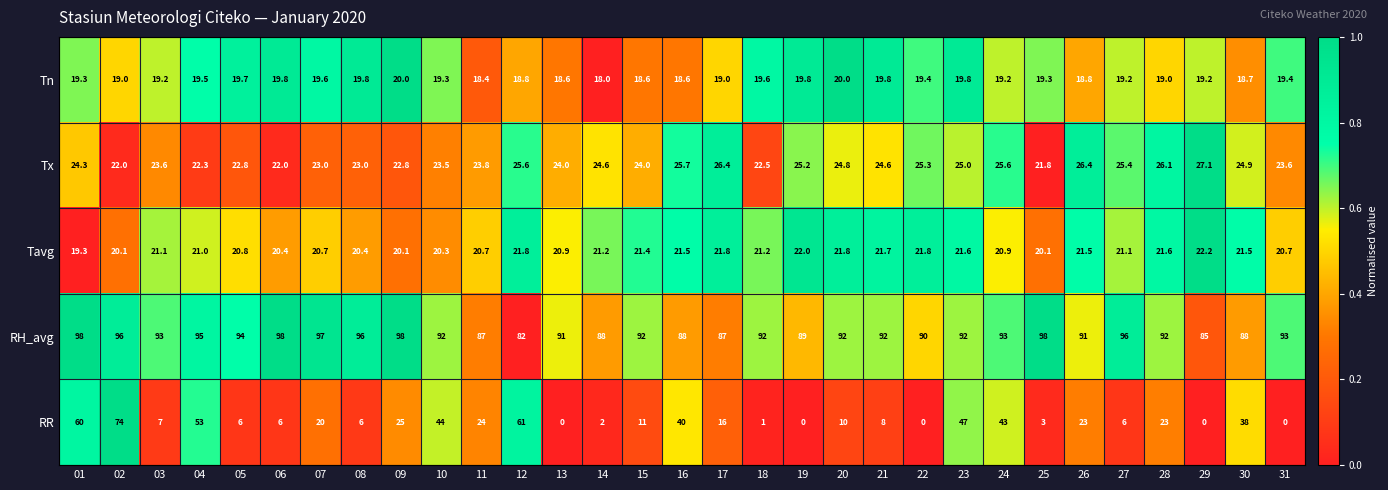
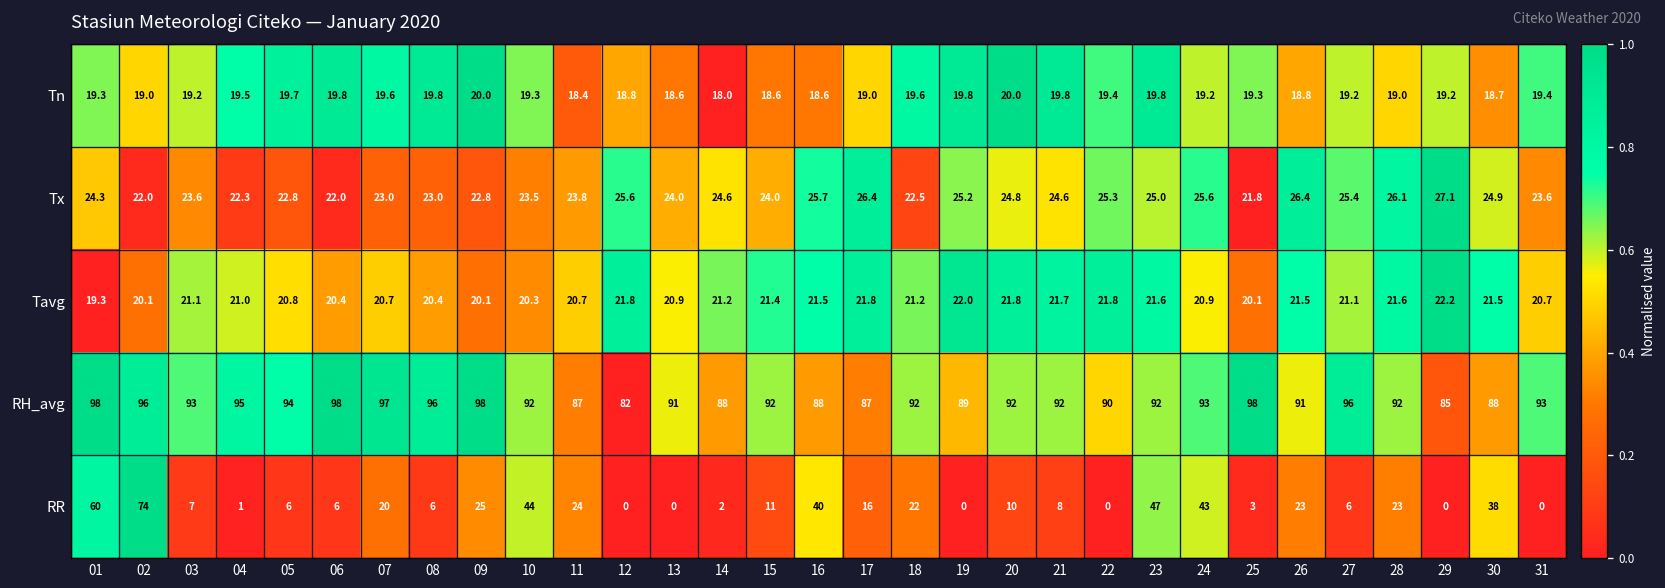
RR, 04: 53 -> 1
RR, 12: 61 -> 0
RR, 18: 1 -> 22
